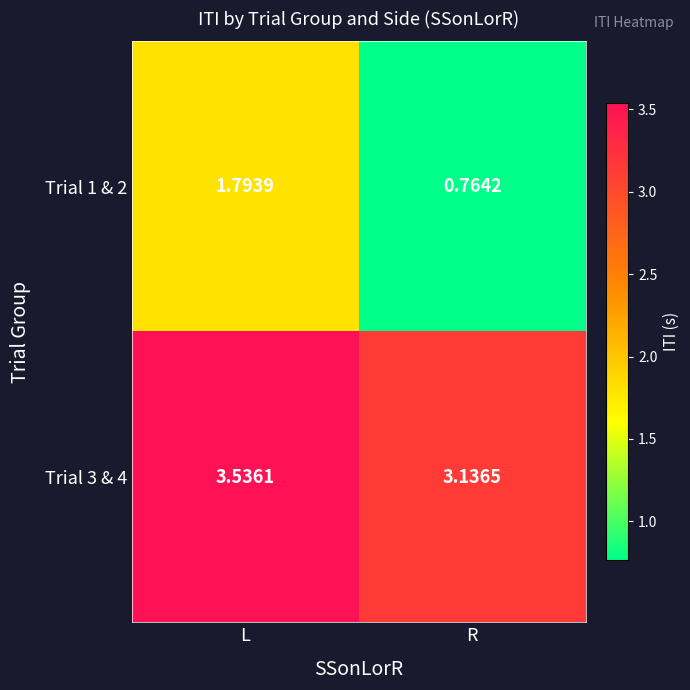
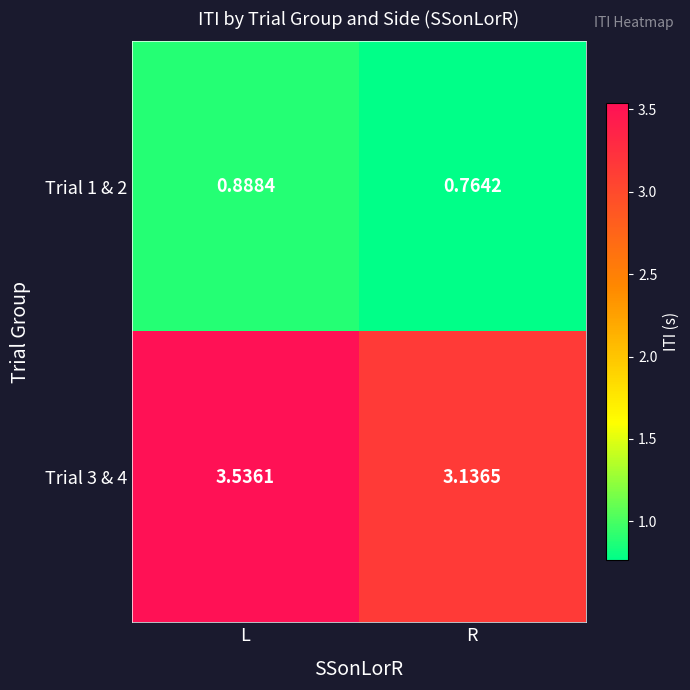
Trial 1 & 2, L: 1.7939 -> 0.8884
